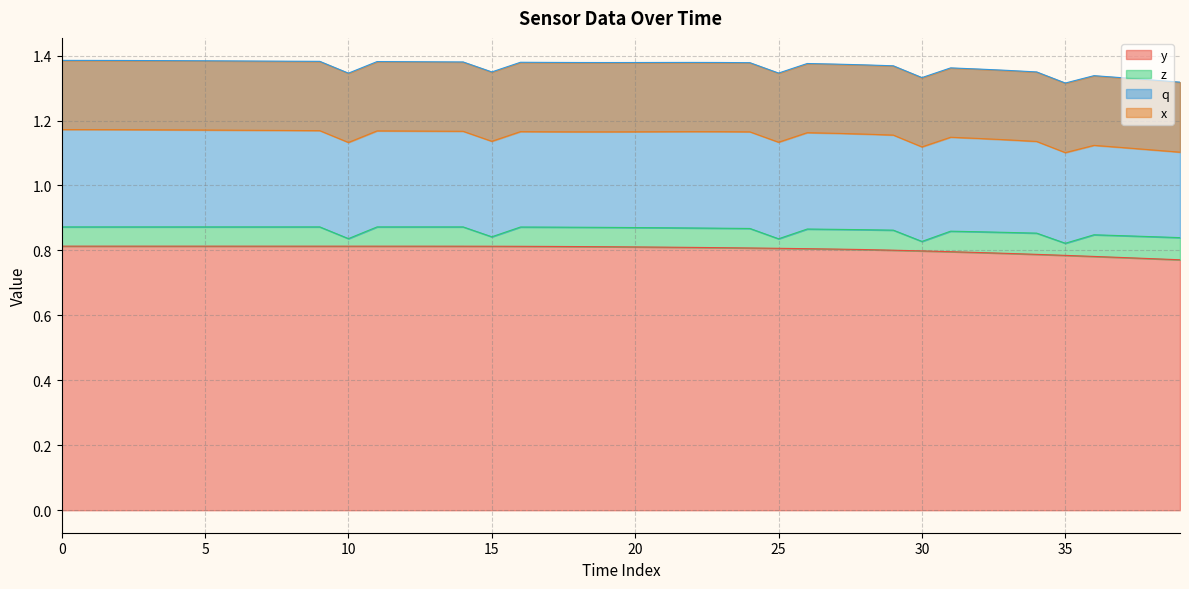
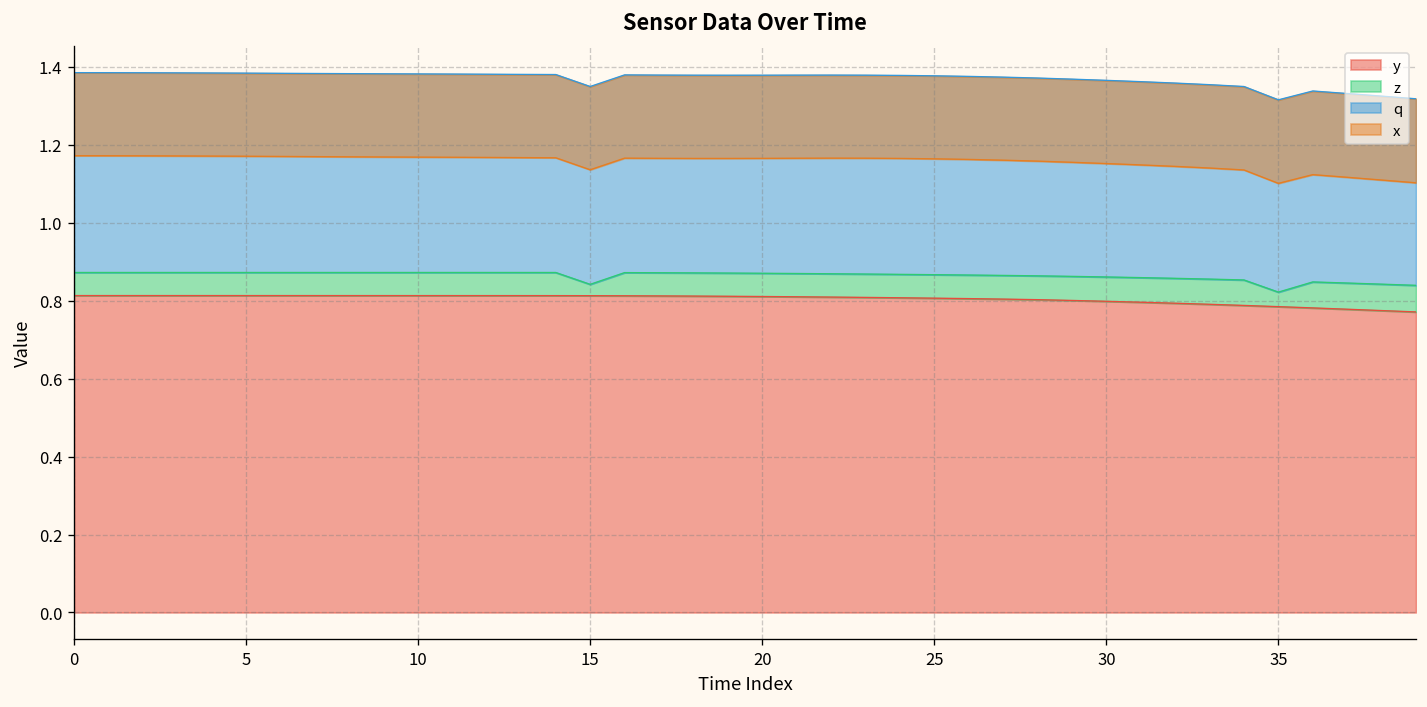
z, 10: 0.02 -> 0.06
z, 25: 0.03 -> 0.06
z, 30: 0.03 -> 0.06
